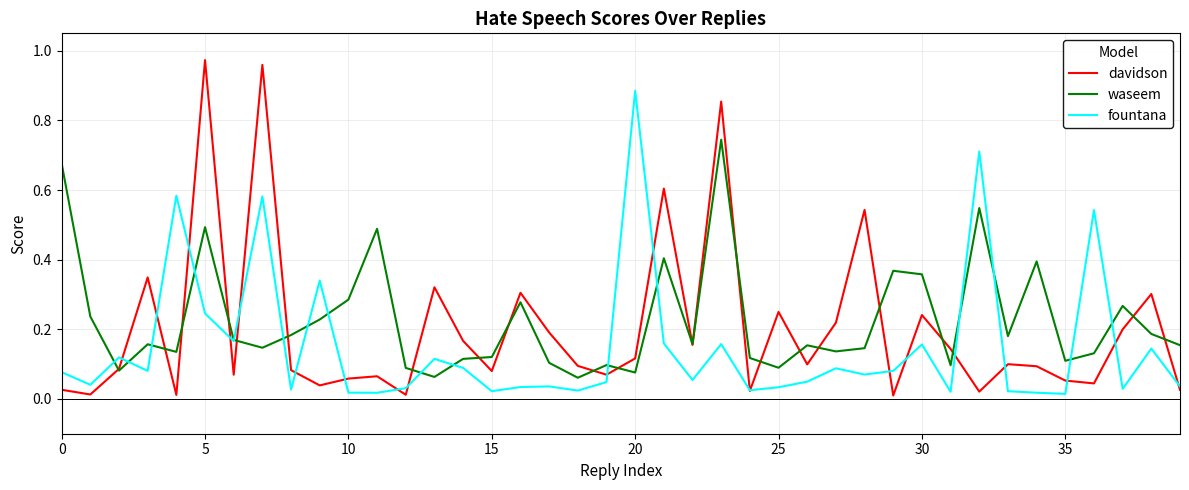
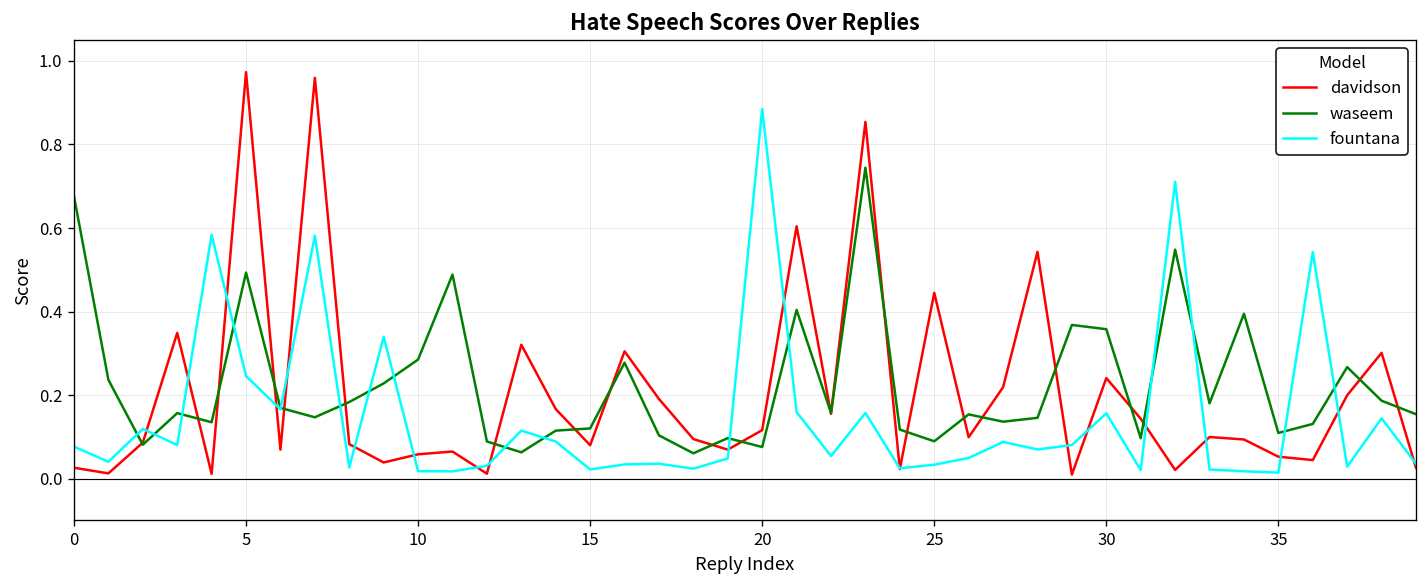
davidson, 25: 0.25 -> 0.44
